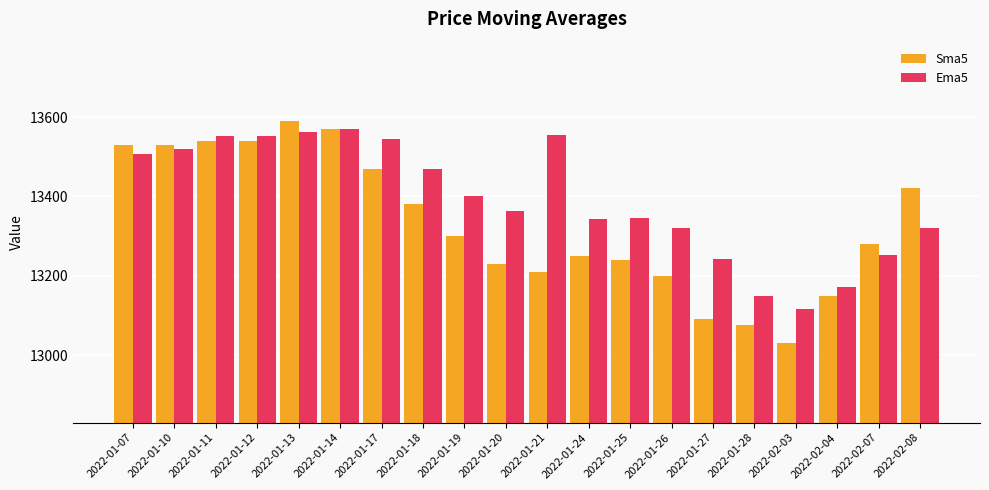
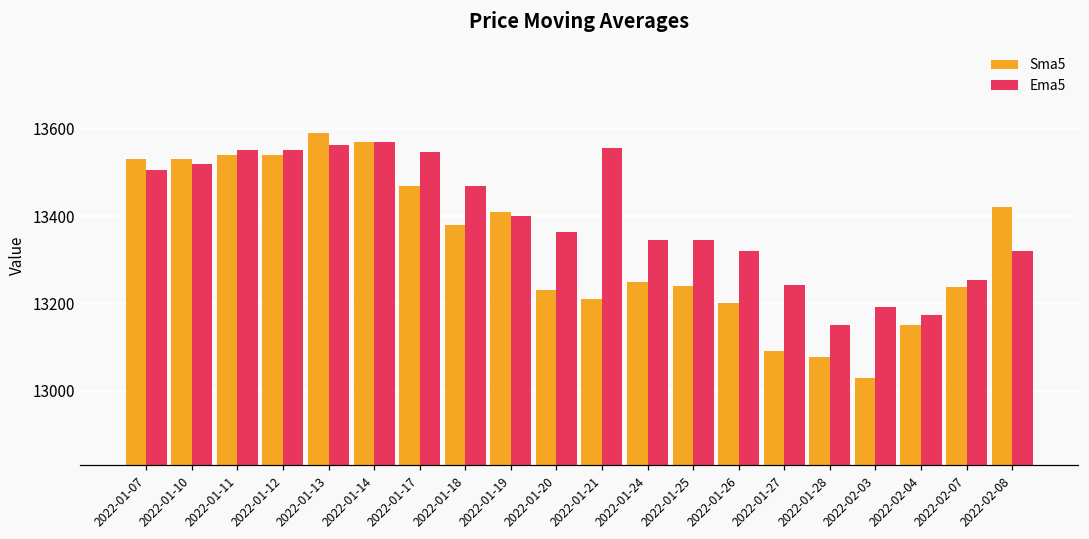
Sma5, 2022-01-19: 13300 -> 13410
Ema5, 2022-02-03: 13120 -> 13190
Sma5, 2022-02-07: 13280 -> 13240
